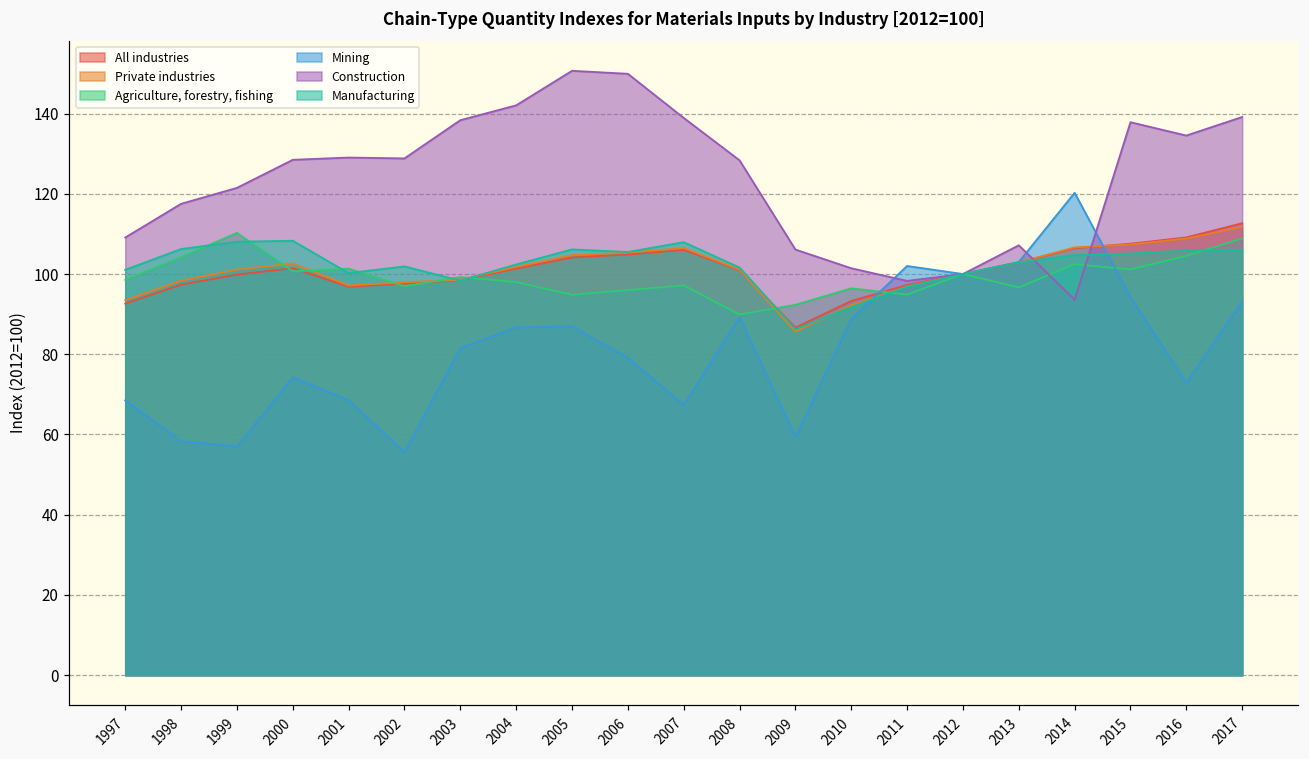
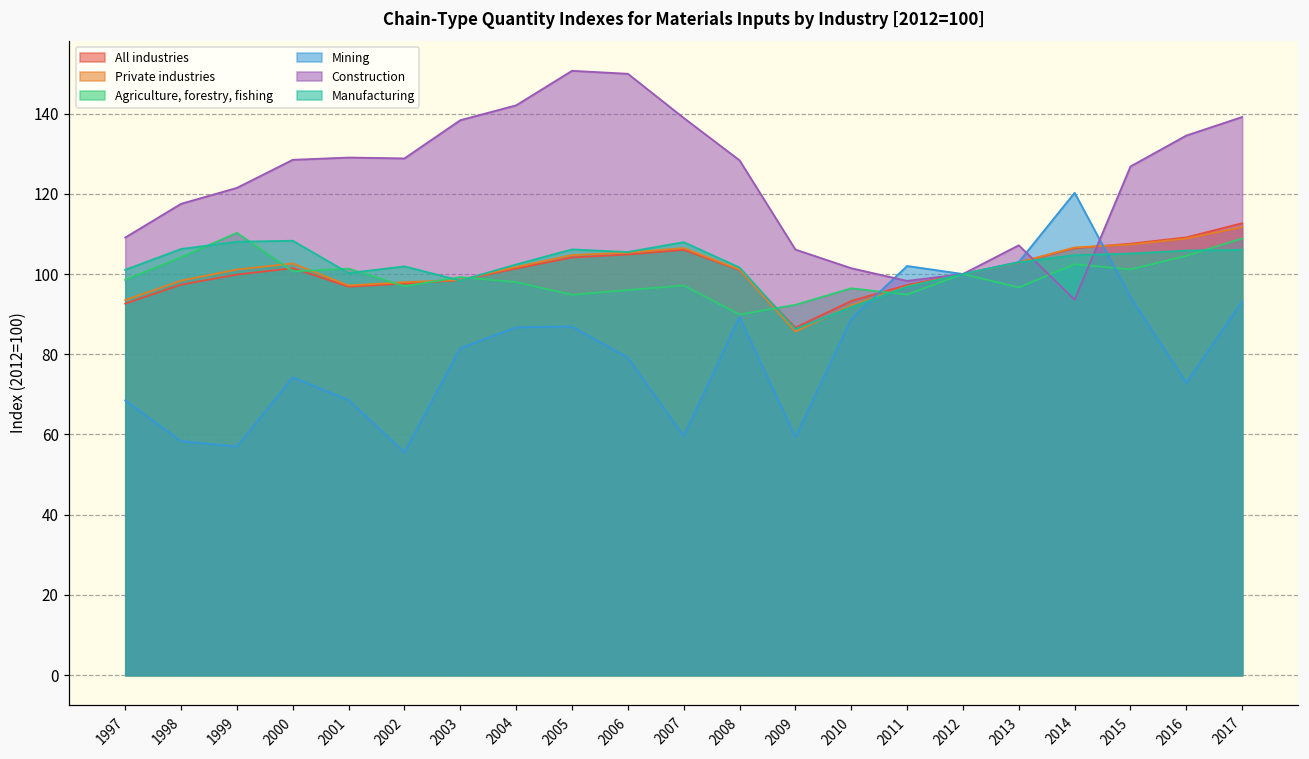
Mining, 2007: 67 -> 60
Construction, 2015: 138 -> 127
